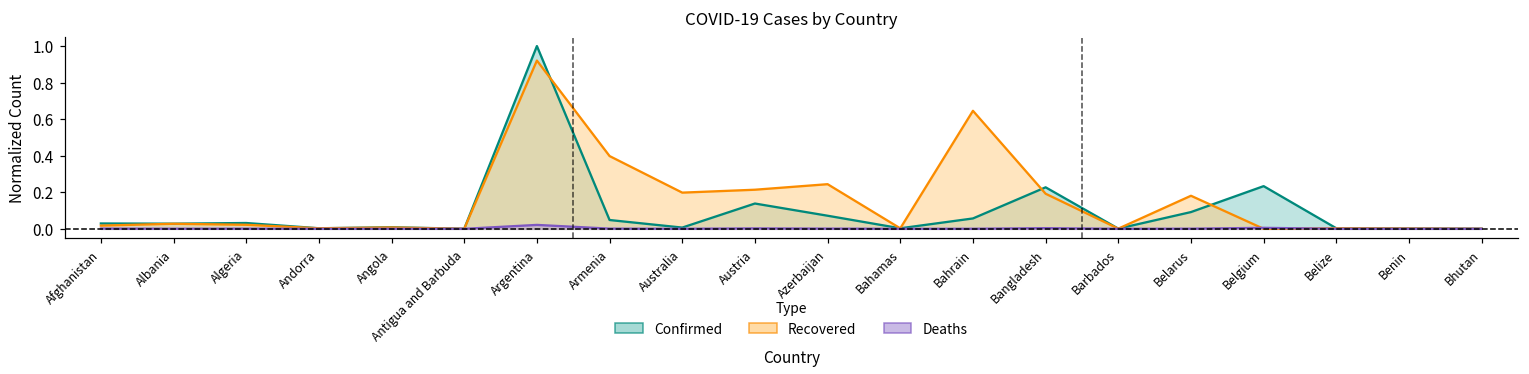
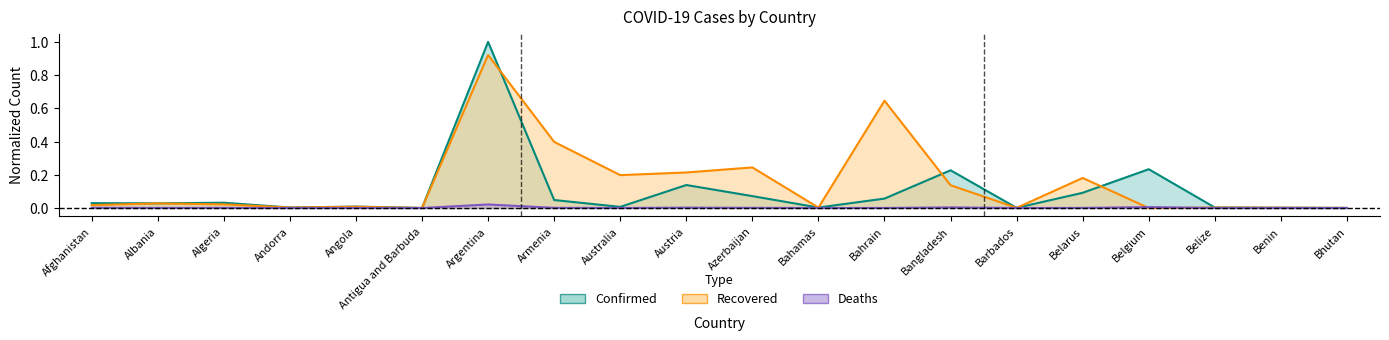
Recovered, Bangladesh: 0.19 -> 0.14
